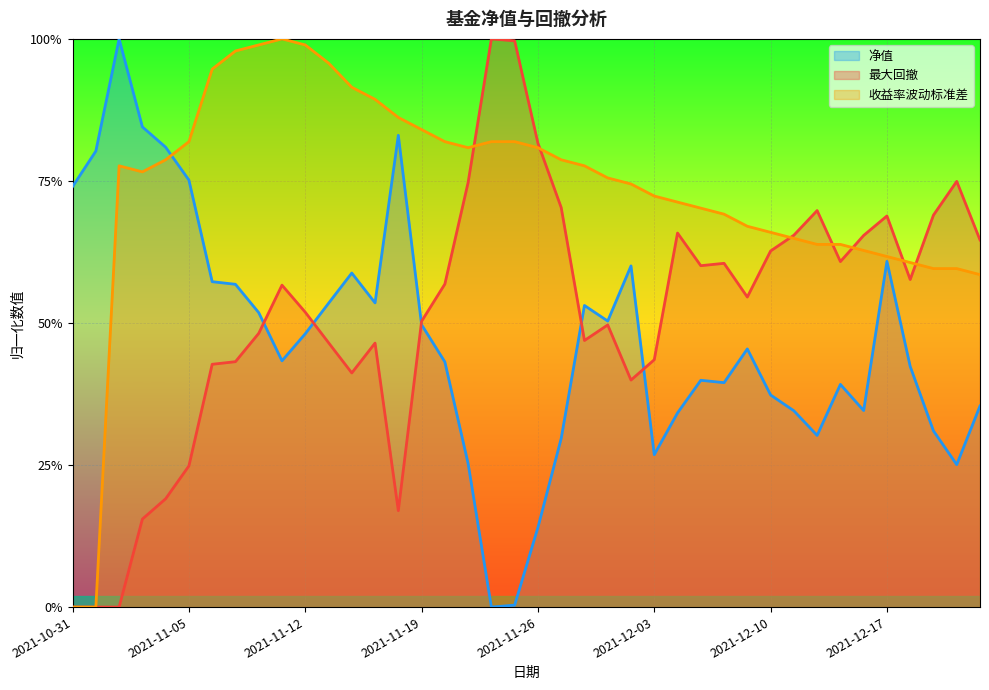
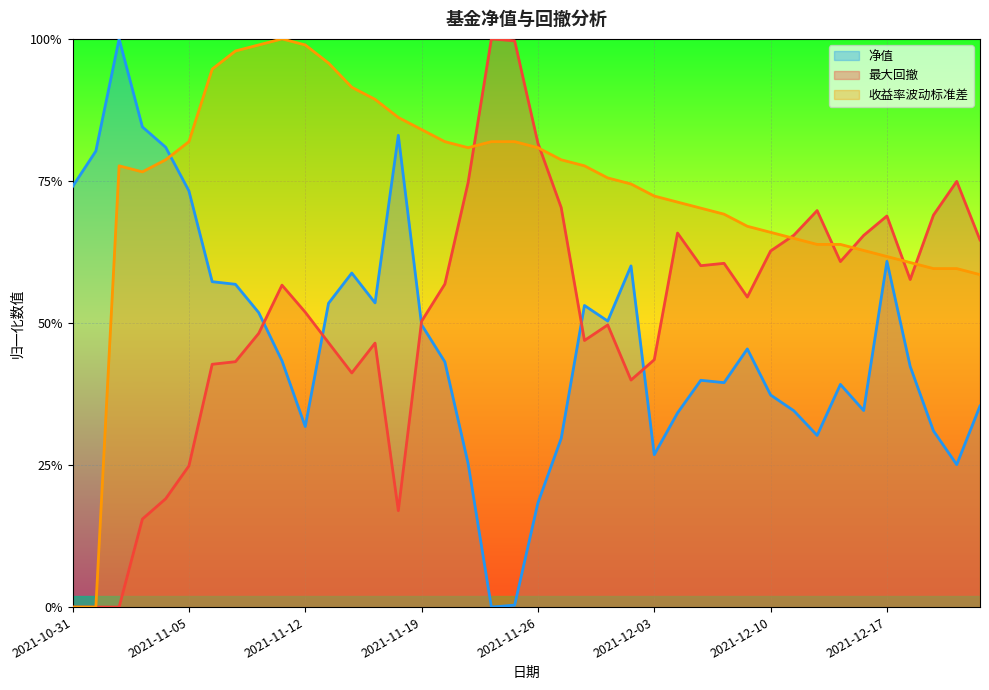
净值, 2021-11-05: 75% -> 73%
净值, 2021-11-12: 48% -> 32%
净值, 2021-11-26: 14% -> 18%
